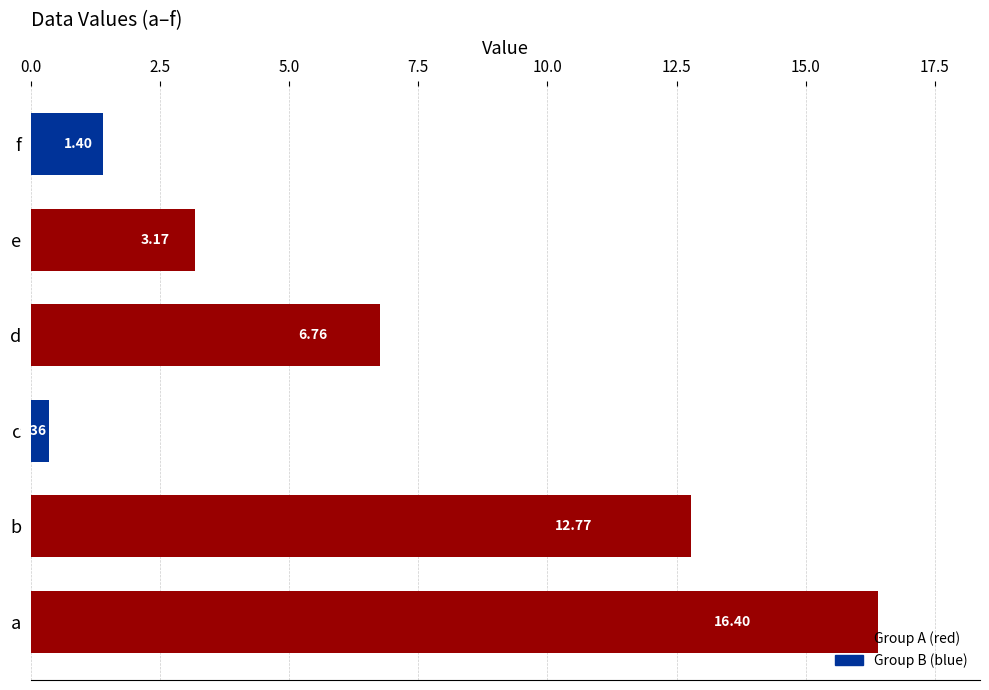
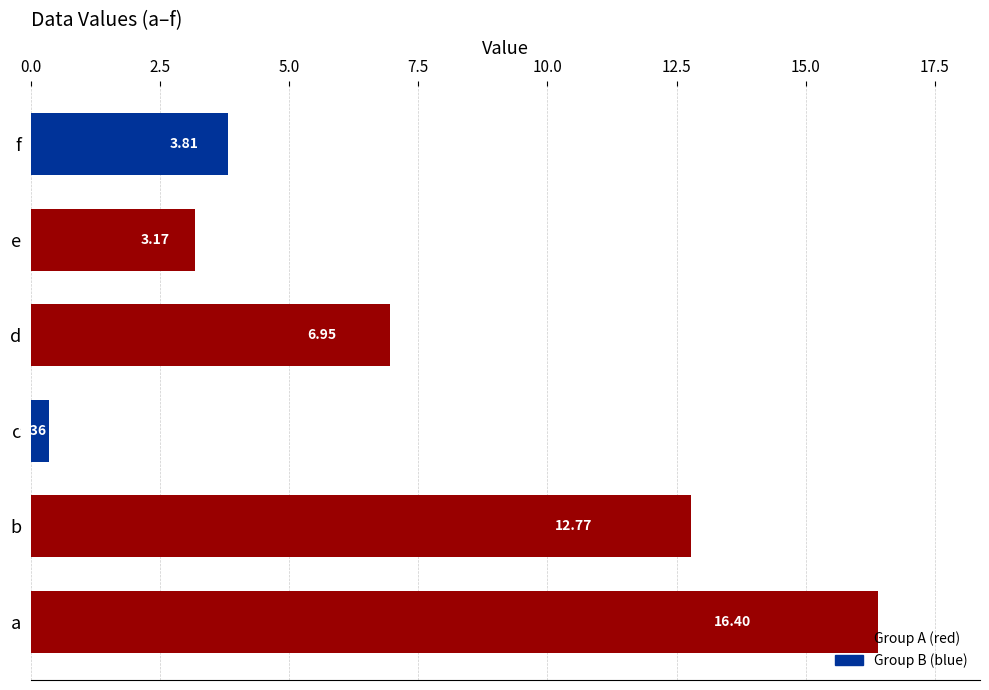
f: 1.40 -> 3.81
d: 6.76 -> 6.95
